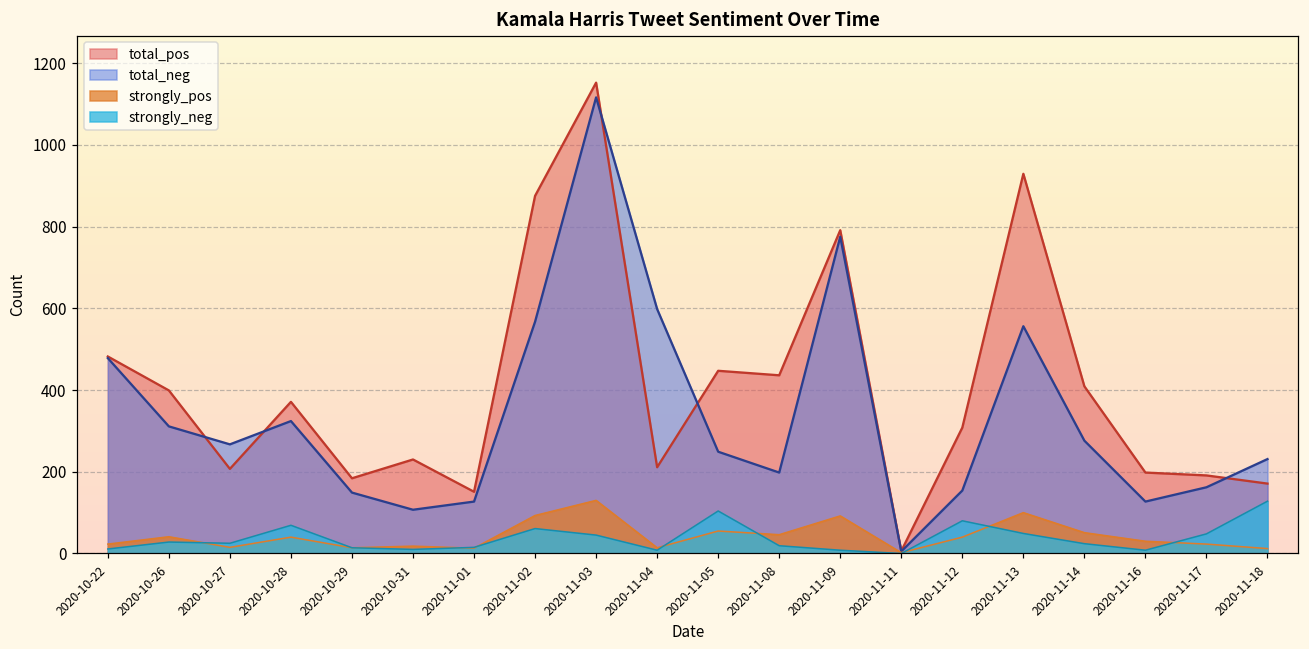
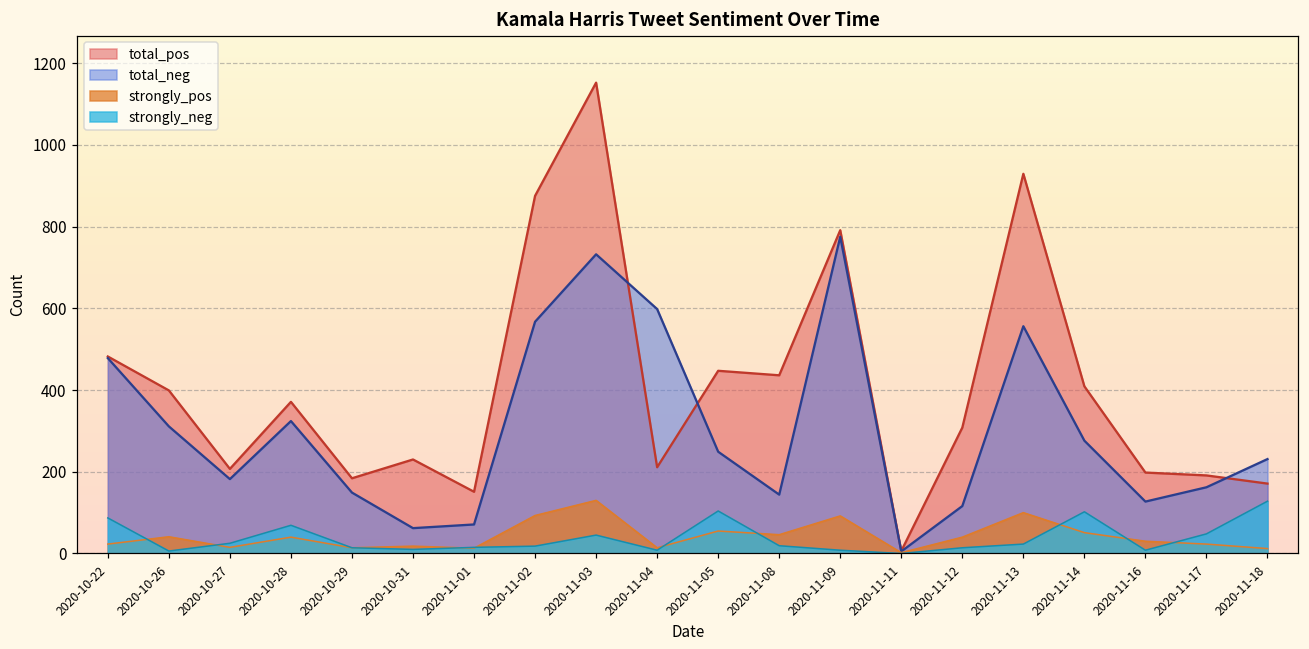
strongly_neg, 2020-10-22: 10 -> 90
strongly_neg, 2020-10-26: 30 -> 10
total_neg, 2020-10-27: 270 -> 180
total_neg, 2020-10-31: 110 -> 60
total_neg, 2020-11-01: 130 -> 70
strongly_neg, 2020-11-02: 60 -> 20
total_neg, 2020-11-03: 1120 -> 730
total_neg, 2020-11-08: 200 -> 140
total_neg, 2020-11-12: 150 -> 120
strongly_neg, 2020-11-12: 80 -> 10
strongly_neg, 2020-11-13: 50 -> 20
strongly_neg, 2020-11-14: 20 -> 100
